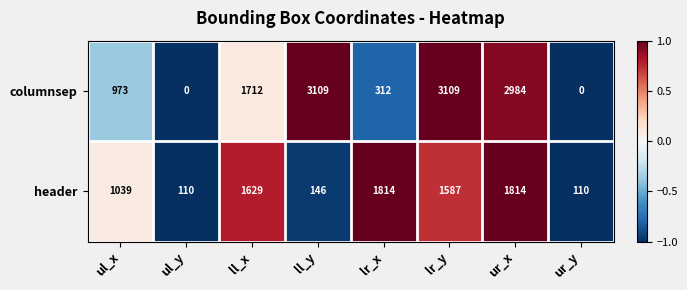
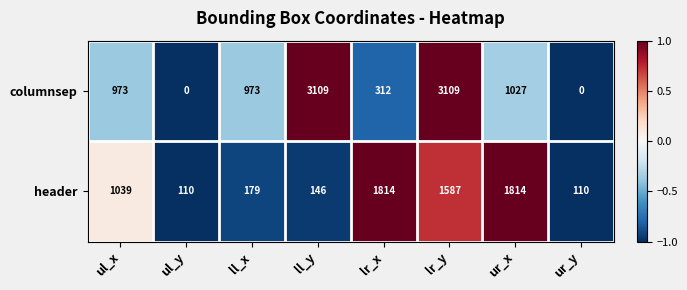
columnsep, ll_x: 1712 -> 973
columnsep, ur_x: 2984 -> 1027
header, ll_x: 1629 -> 179
